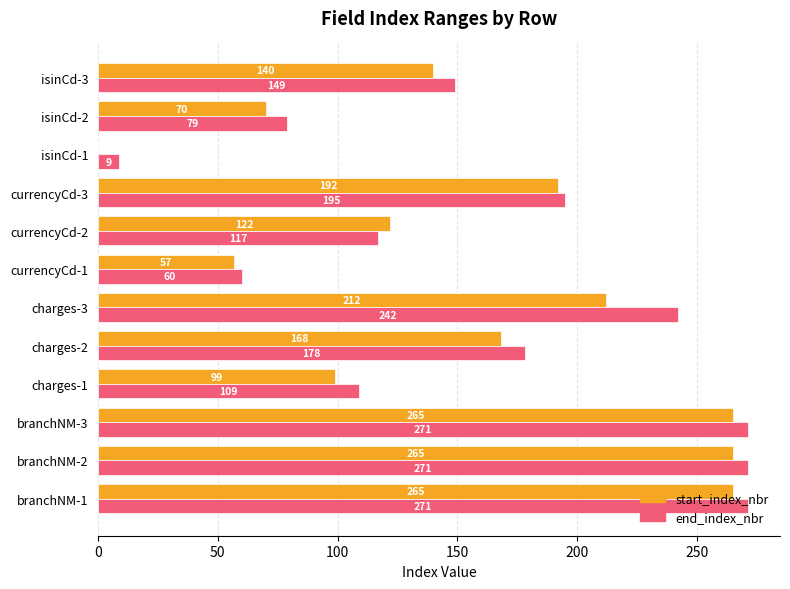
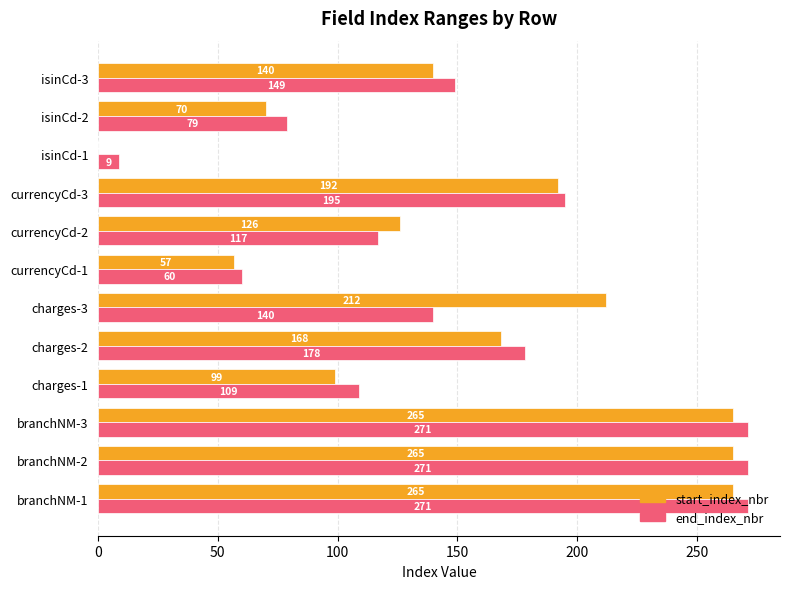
start_index_nbr, currencyCd-2: 122 -> 126
end_index_nbr, charges-3: 242 -> 140
